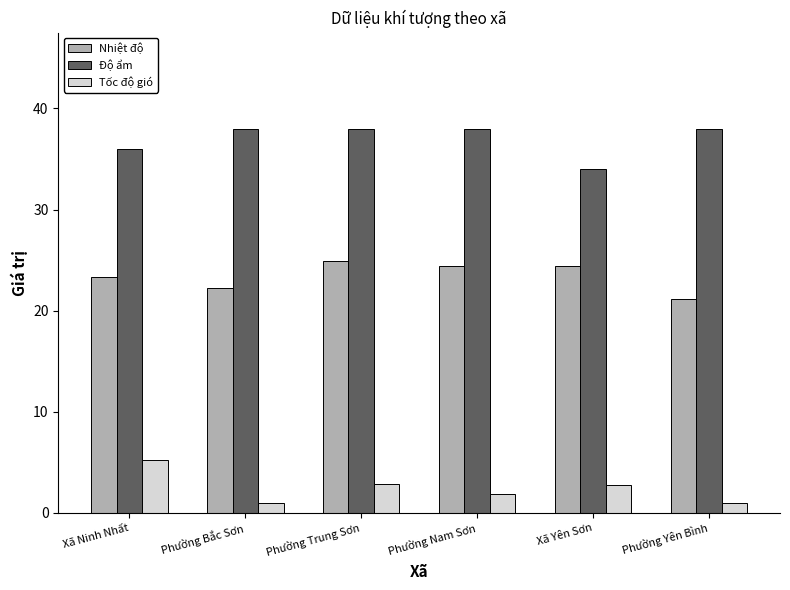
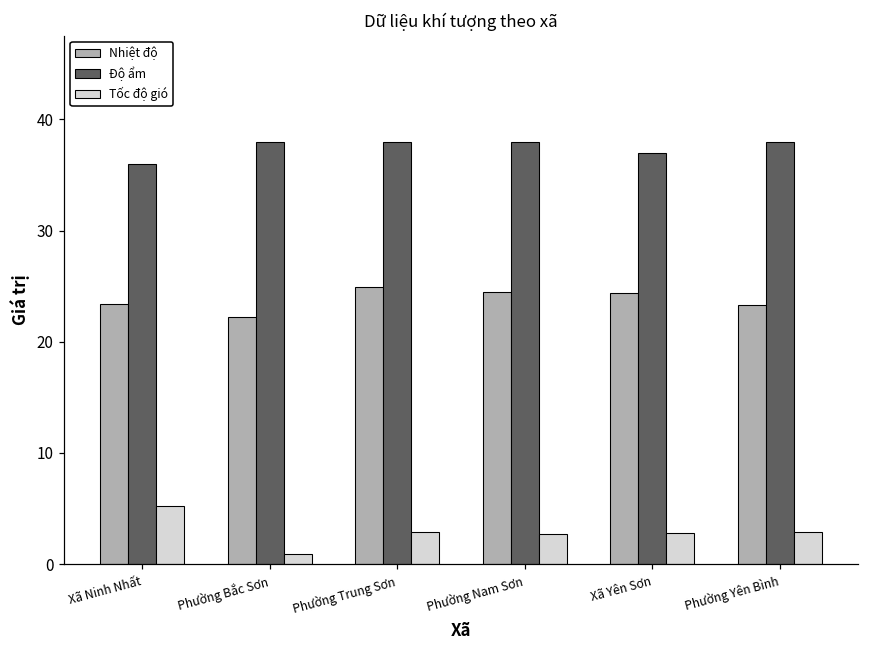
Tốc độ gió, Phường Nam Sơn: 1.9 -> 2.7
Độ ẩm, Xã Yên Sơn: 34 -> 37
Nhiệt độ, Phường Yên Bình: 21.2 -> 23.3
Tốc độ gió, Phường Yên Bình: 1.0 -> 2.9
